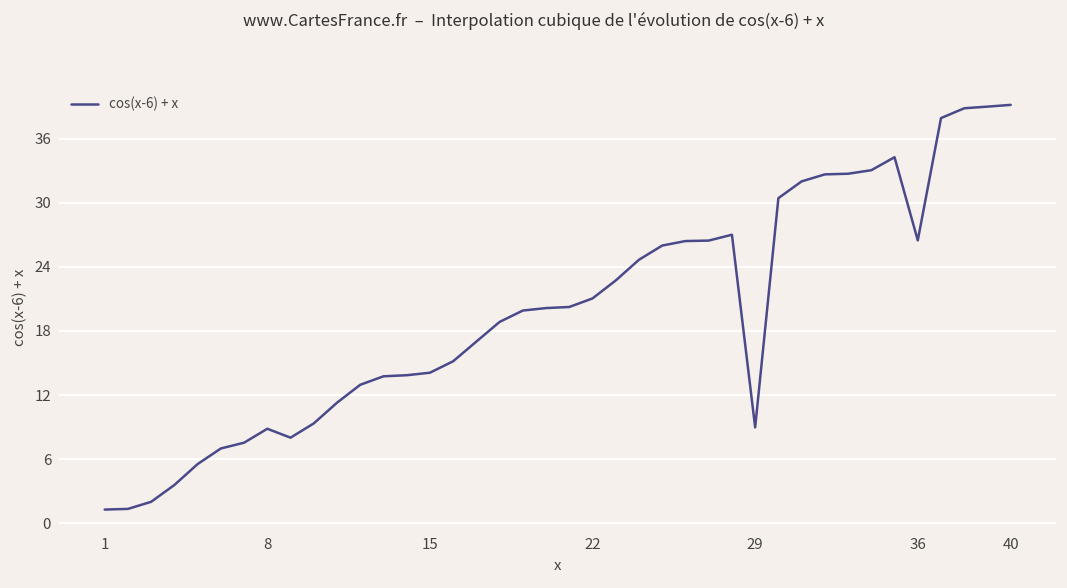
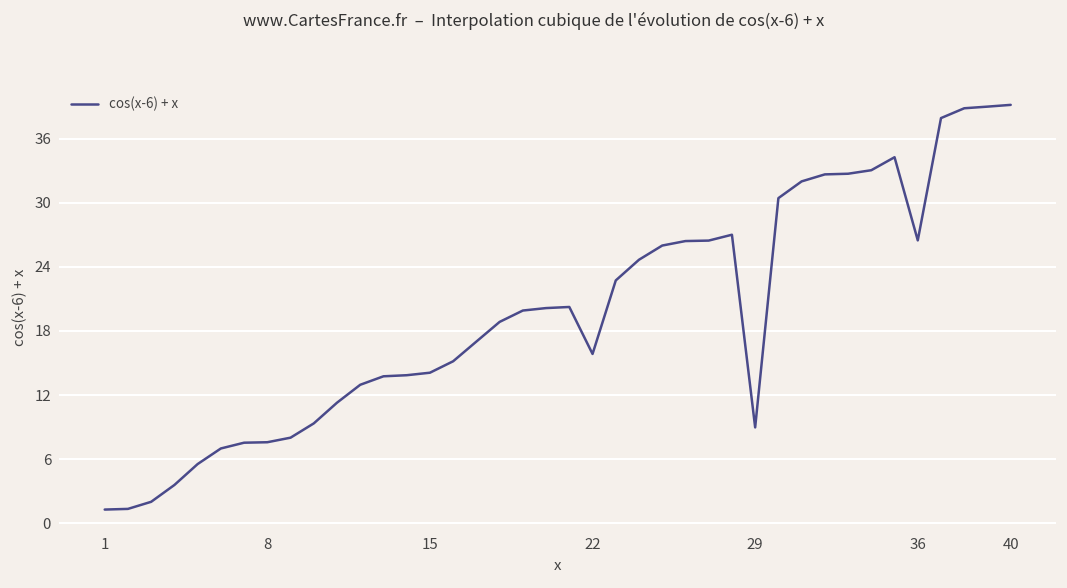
8: 9 -> 8
22: 21 -> 16
